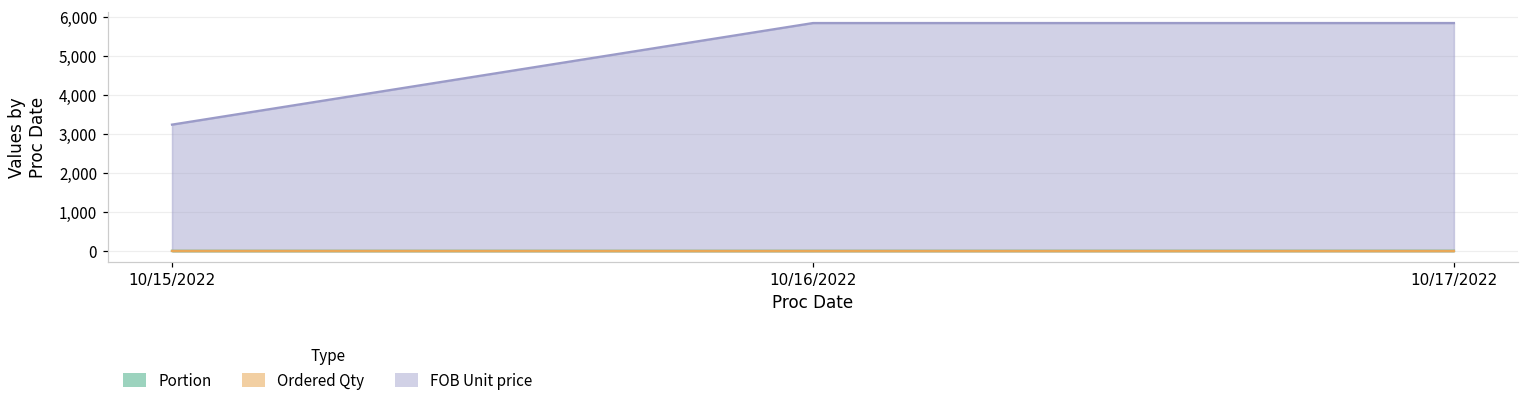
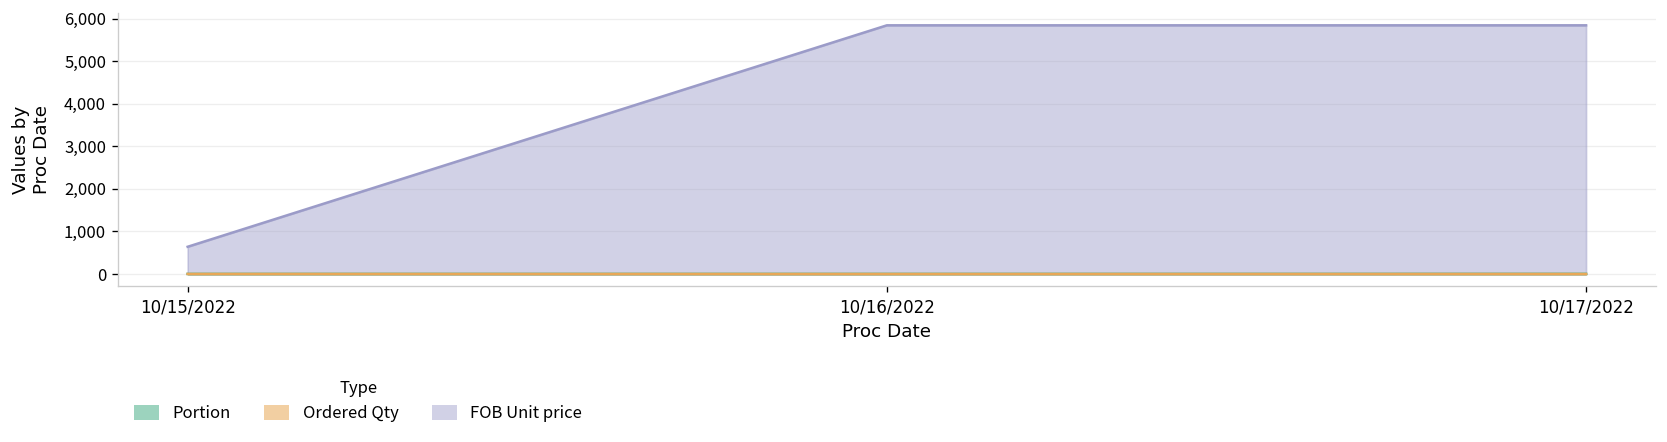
FOB Unit price, 10/15/2022: 3,200 -> 600
